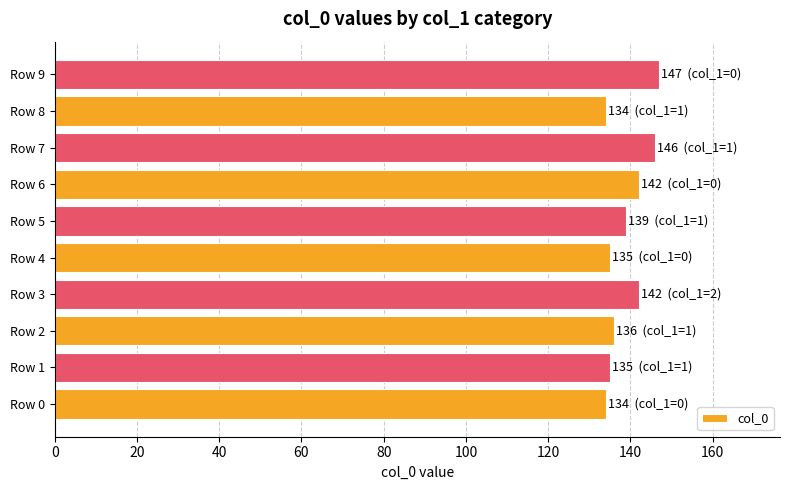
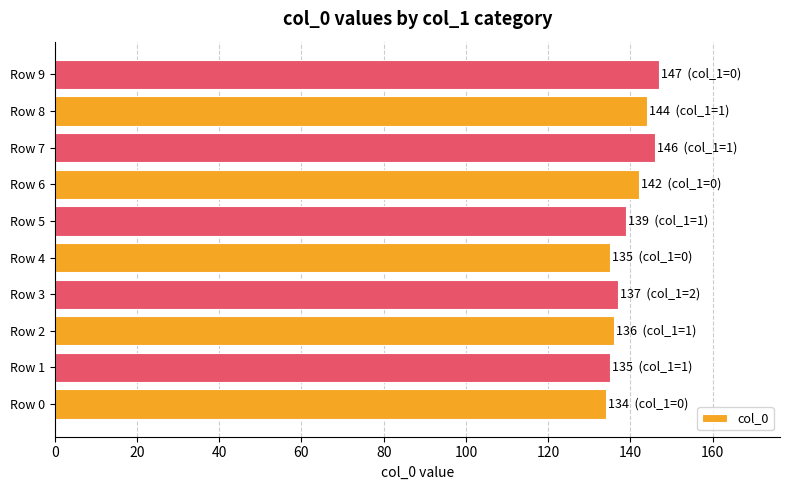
Row 8: 134 -> 144
Row 3: 142 -> 137
